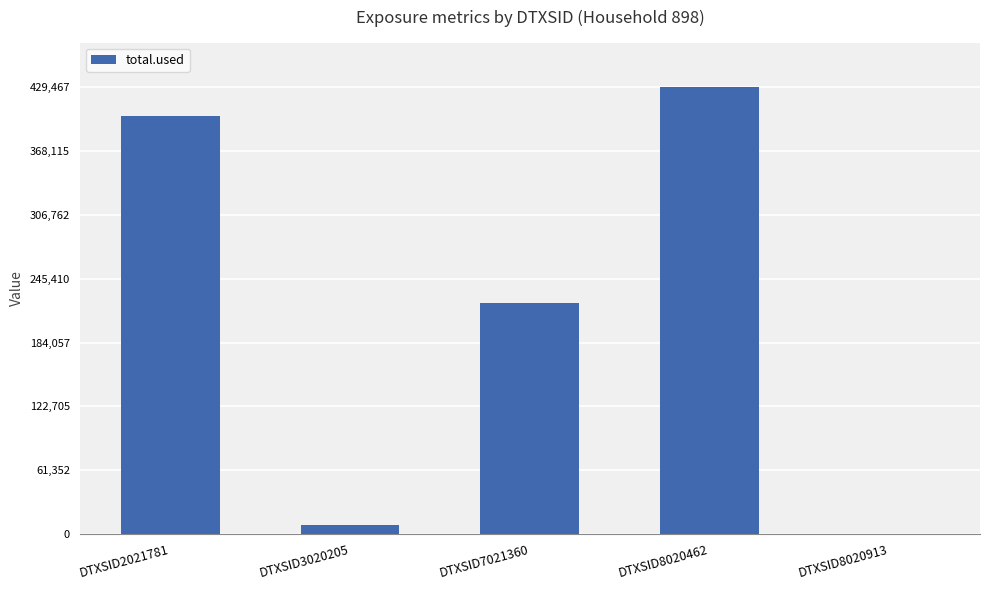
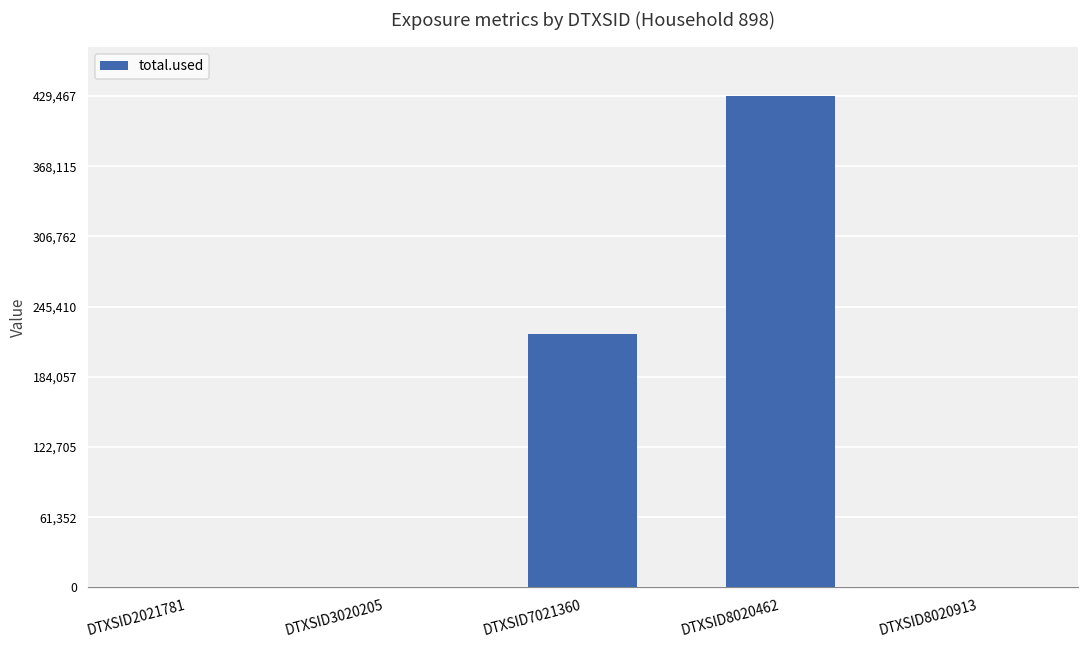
DTXSID2021781: 401,000 -> 0
DTXSID3020205: 8,000 -> 0
